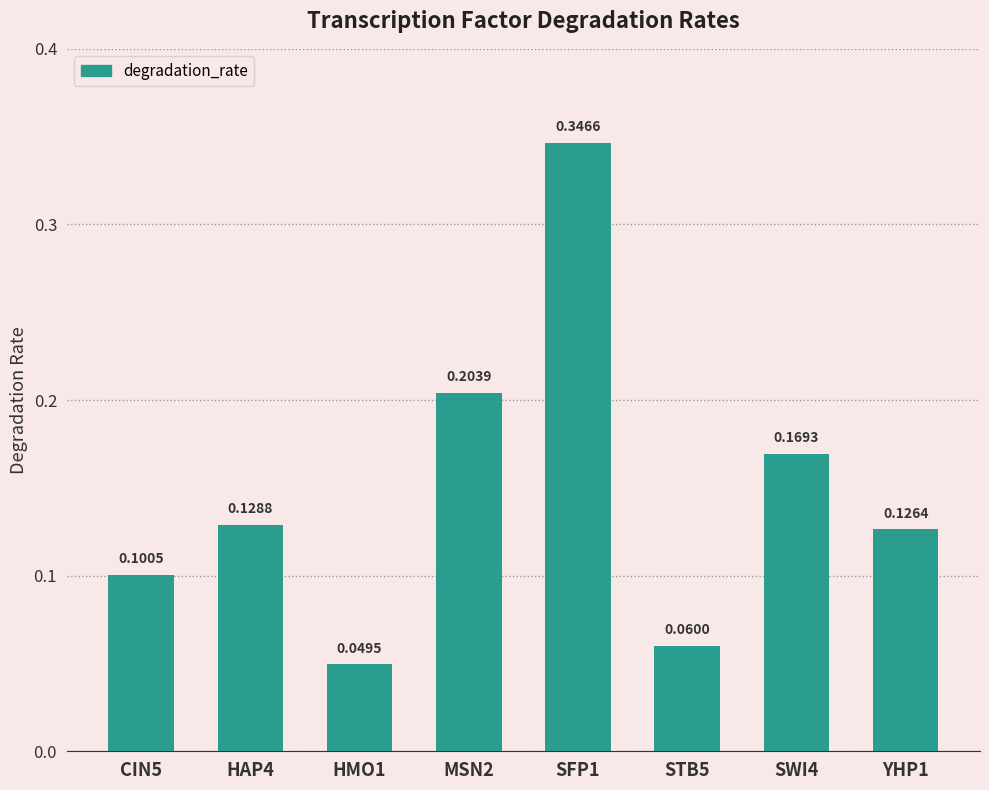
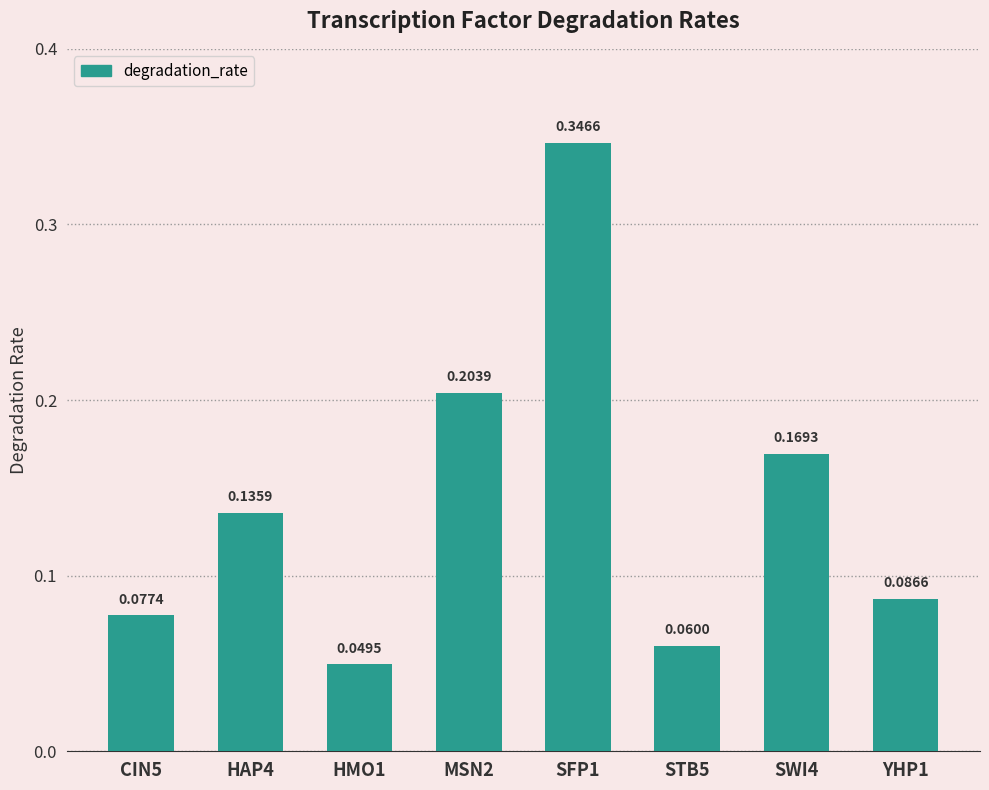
CIN5: 0.1005 -> 0.0774
HAP4: 0.1288 -> 0.1359
YHP1: 0.1264 -> 0.0866
